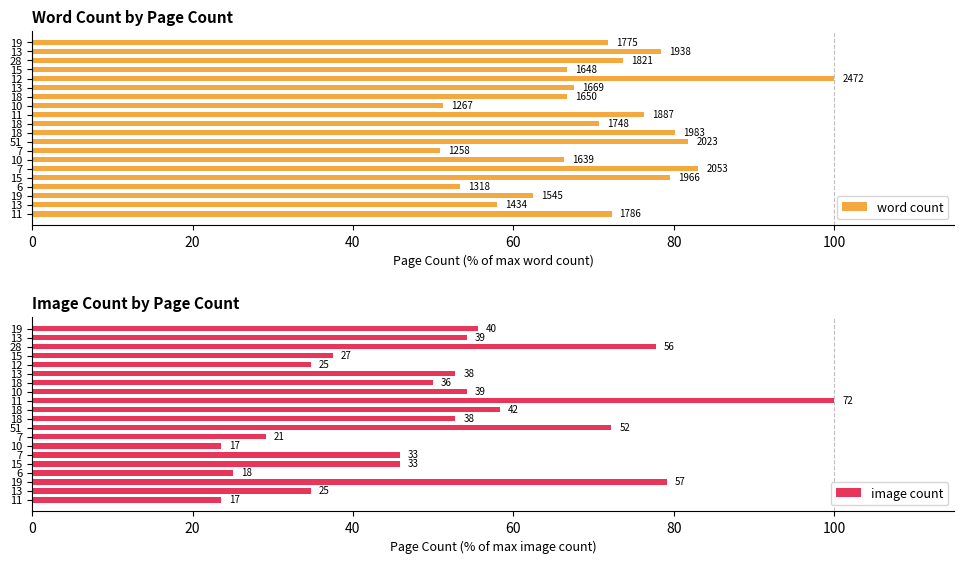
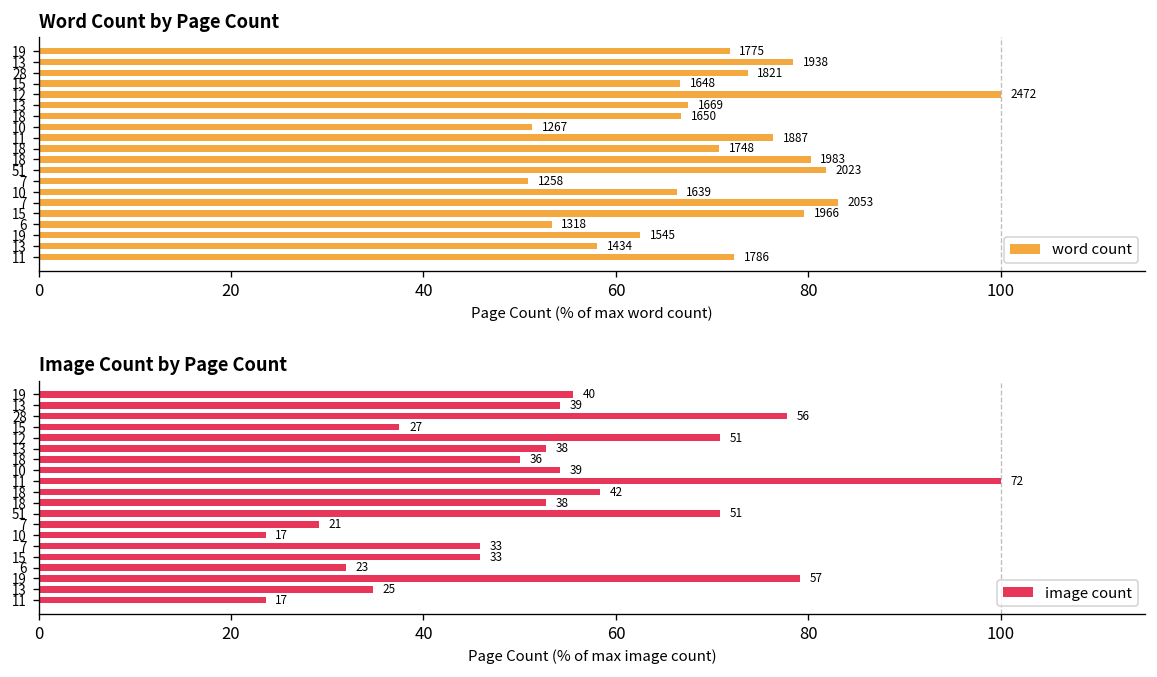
Image Count by Page Count, 12: 25 -> 51
Image Count by Page Count, 51: 52 -> 51
Image Count by Page Count, 6: 18 -> 23
